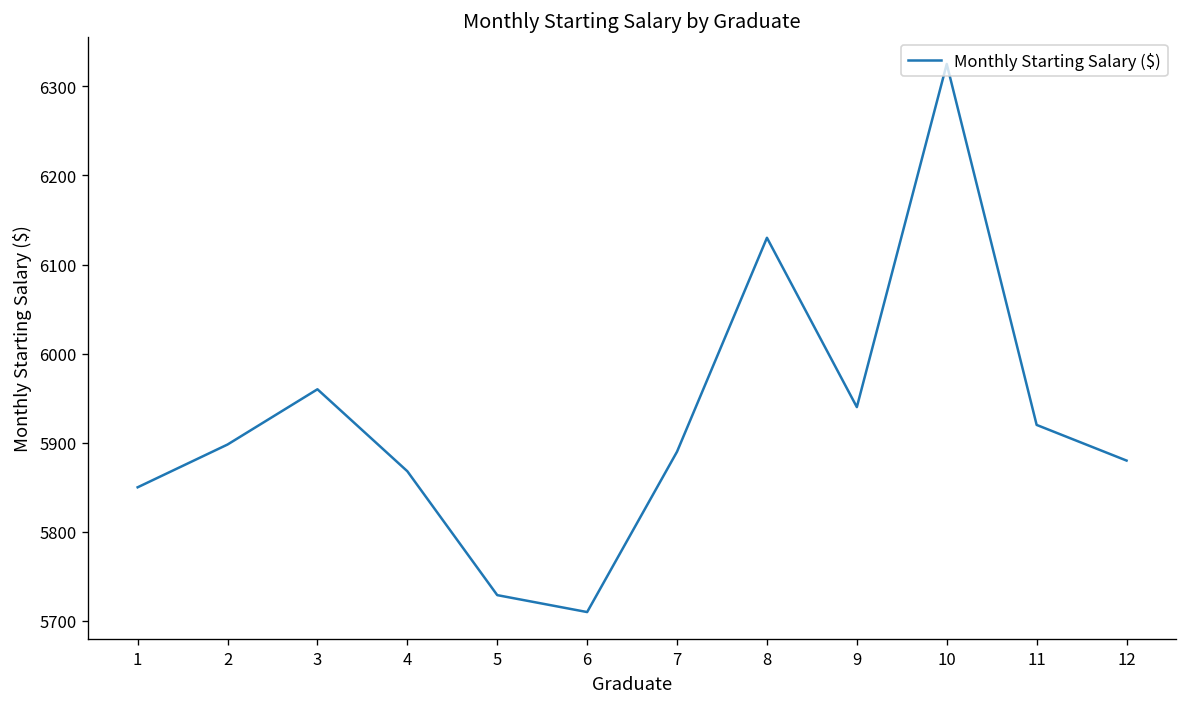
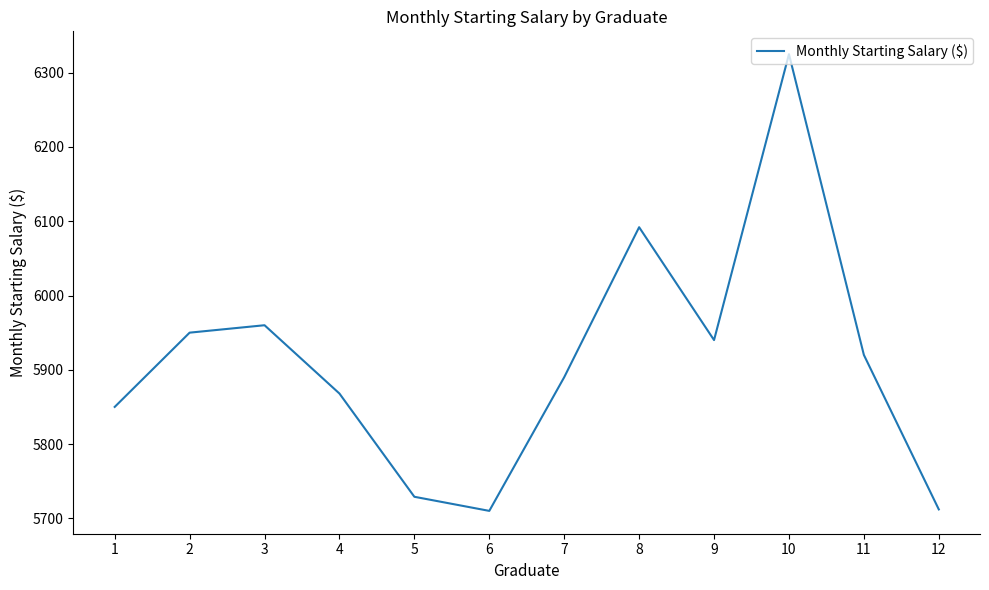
2: 5900 -> 5950
8: 6130 -> 6090
12: 5880 -> 5710
